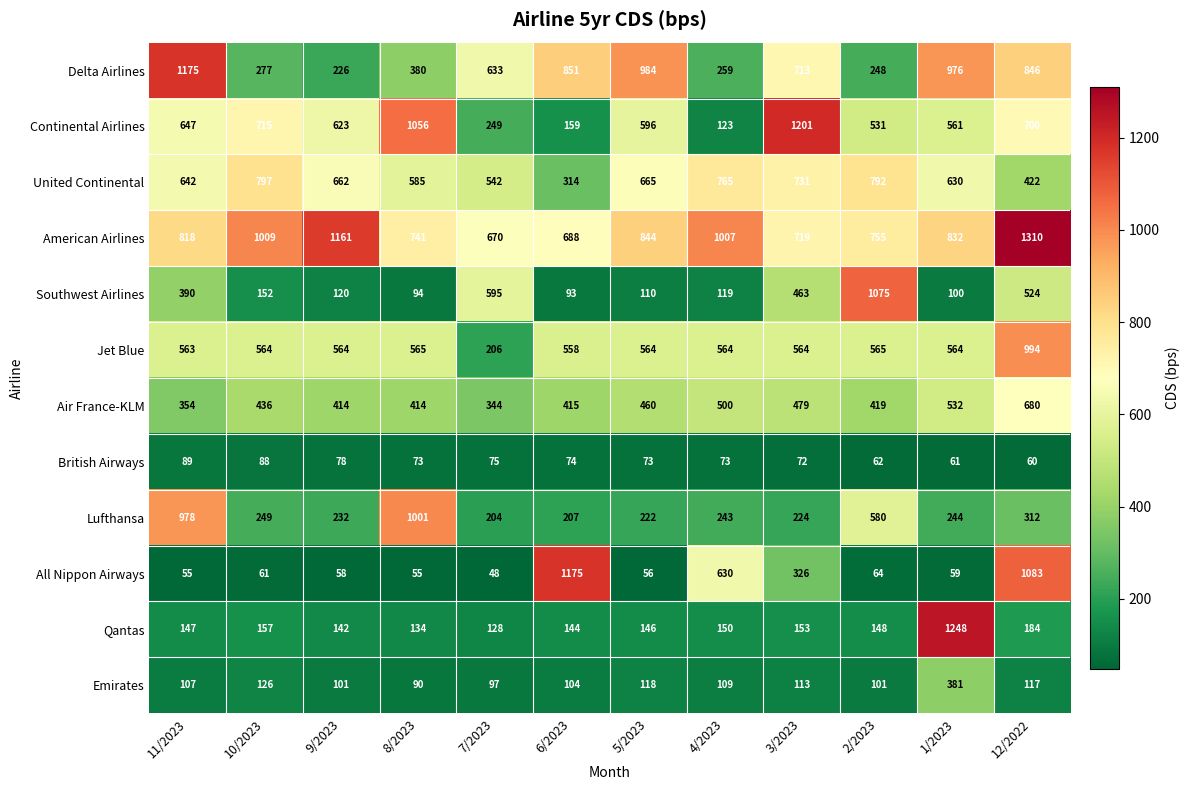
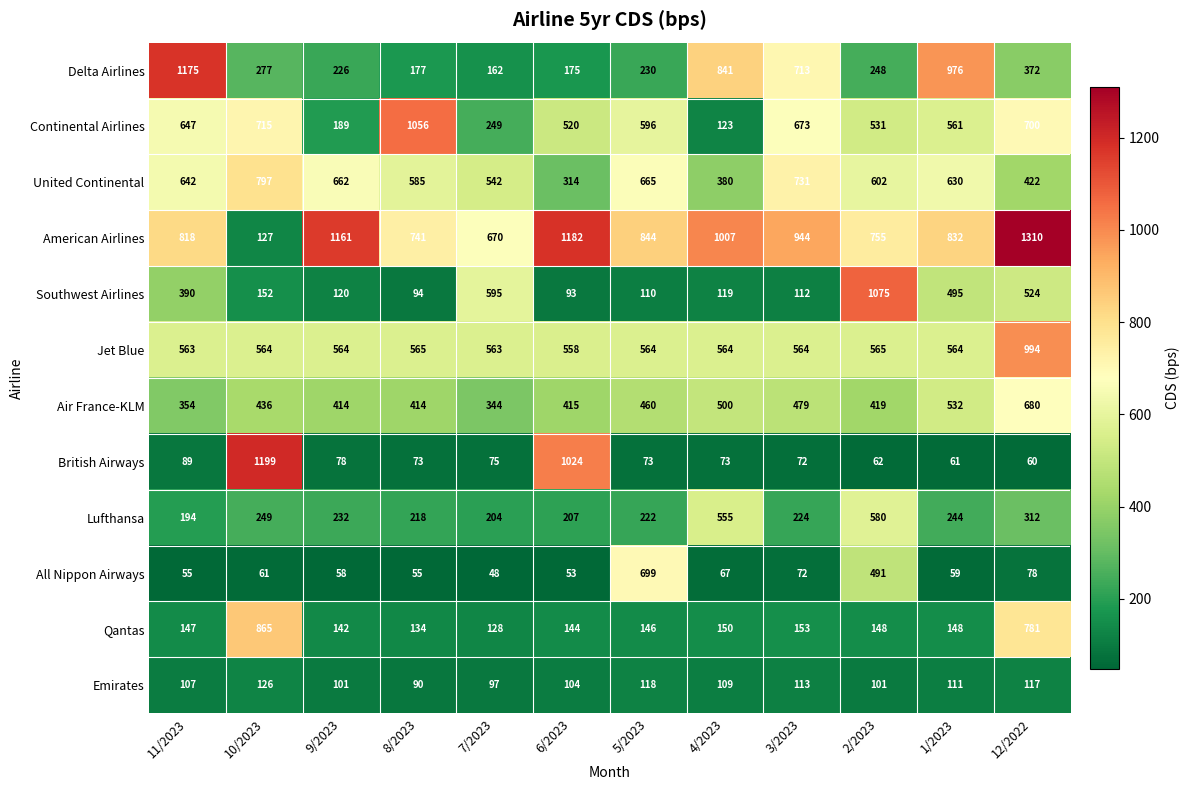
Delta Airlines, 8/2023: 380 -> 177
Delta Airlines, 7/2023: 633 -> 162
Delta Airlines, 6/2023: 851 -> 175
Delta Airlines, 5/2023: 984 -> 230
Delta Airlines, 4/2023: 259 -> 841
Delta Airlines, 12/2022: 846 -> 372
Continental Airlines, 9/2023: 623 -> 189
Continental Airlines, 6/2023: 159 -> 520
Continental Airlines, 3/2023: 1201 -> 673
United Continental, 4/2023: 765 -> 380
United Continental, 2/2023: 792 -> 602
American Airlines, 10/2023: 1009 -> 127
American Airlines, 6/2023: 688 -> 1182
American Airlines, 3/2023: 719 -> 944
Southwest Airlines, 3/2023: 463 -> 112
Southwest Airlines, 1/2023: 100 -> 495
Jet Blue, 7/2023: 206 -> 563
British Airways, 10/2023: 88 -> 1199
British Airways, 6/2023: 74 -> 1024
Lufthansa, 11/2023: 978 -> 194
Lufthansa, 8/2023: 1001 -> 218
Lufthansa, 4/2023: 243 -> 555
All Nippon Airways, 6/2023: 1175 -> 53
All Nippon Airways, 5/2023: 56 -> 699
All Nippon Airways, 4/2023: 630 -> 67
All Nippon Airways, 3/2023: 326 -> 72
All Nippon Airways, 2/2023: 64 -> 491
All Nippon Airways, 12/2022: 1083 -> 78
Qantas, 10/2023: 157 -> 865
Qantas, 1/2023: 1248 -> 148
Qantas, 12/2022: 184 -> 781
Emirates, 1/2023: 381 -> 111
